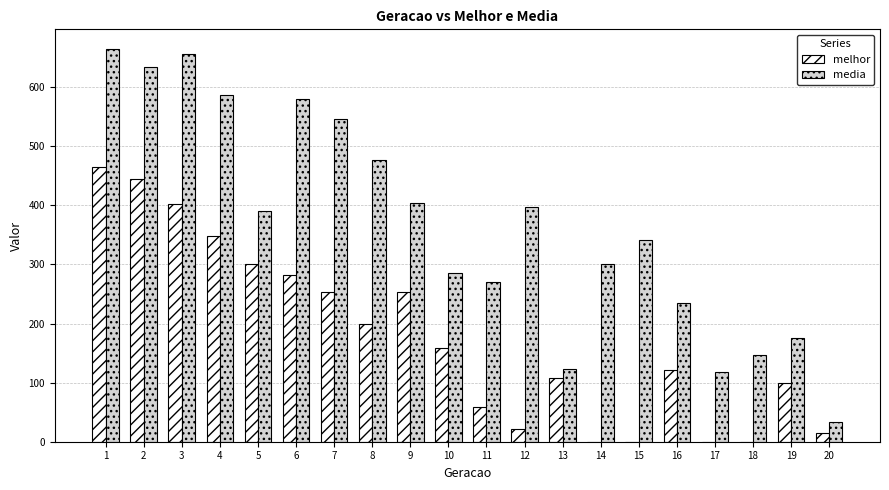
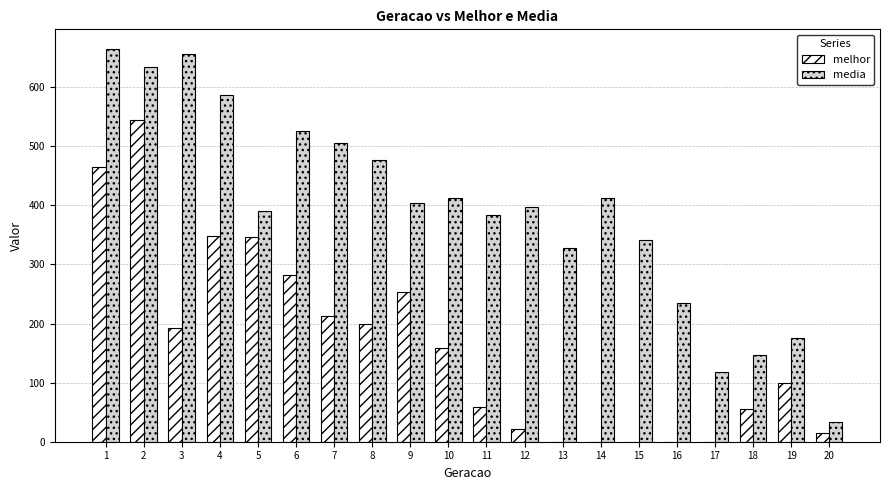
melhor, 2: 450 -> 540
melhor, 3: 400 -> 190
melhor, 5: 300 -> 350
media, 6: 580 -> 530
melhor, 7: 250 -> 210
media, 7: 550 -> 510
media, 10: 290 -> 410
media, 11: 270 -> 380
melhor, 13: 110 -> 0
media, 13: 120 -> 330
media, 14: 300 -> 410
melhor, 16: 120 -> 0
melhor, 18: 0 -> 60
